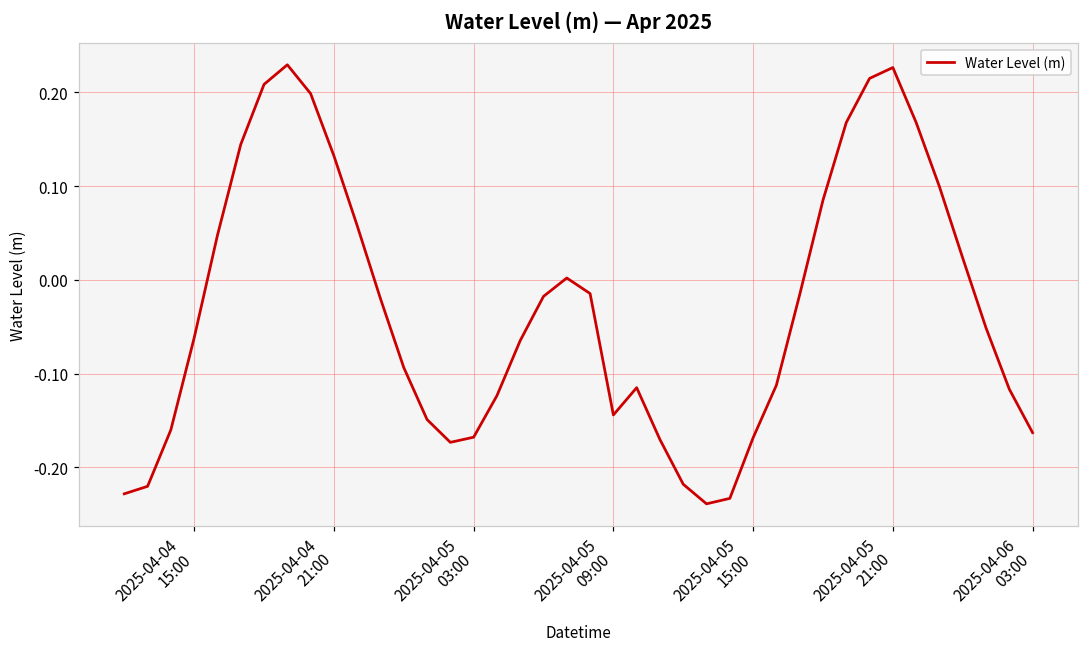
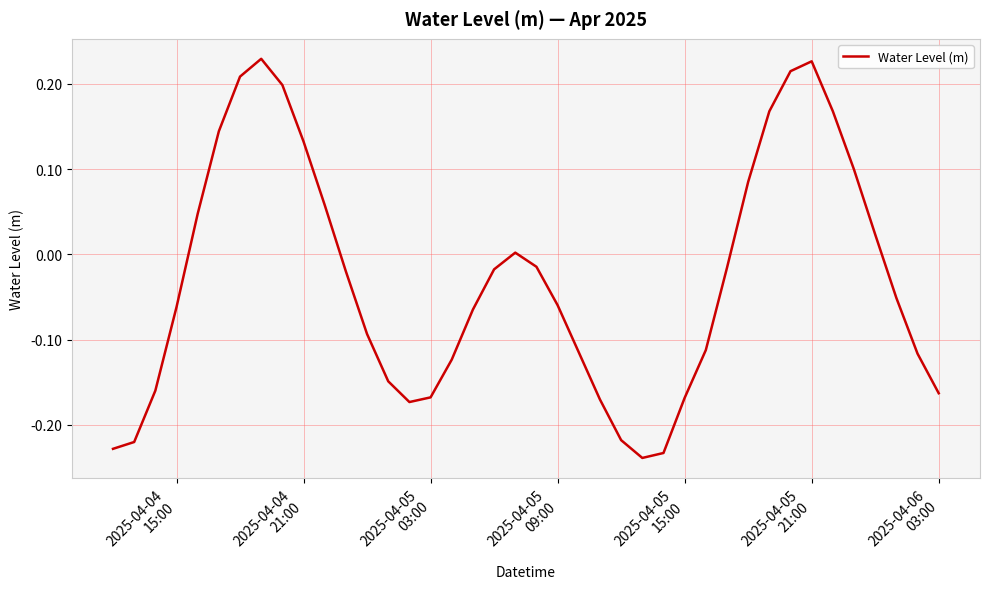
2025-04-05 09:00: -0.14 -> -0.06
